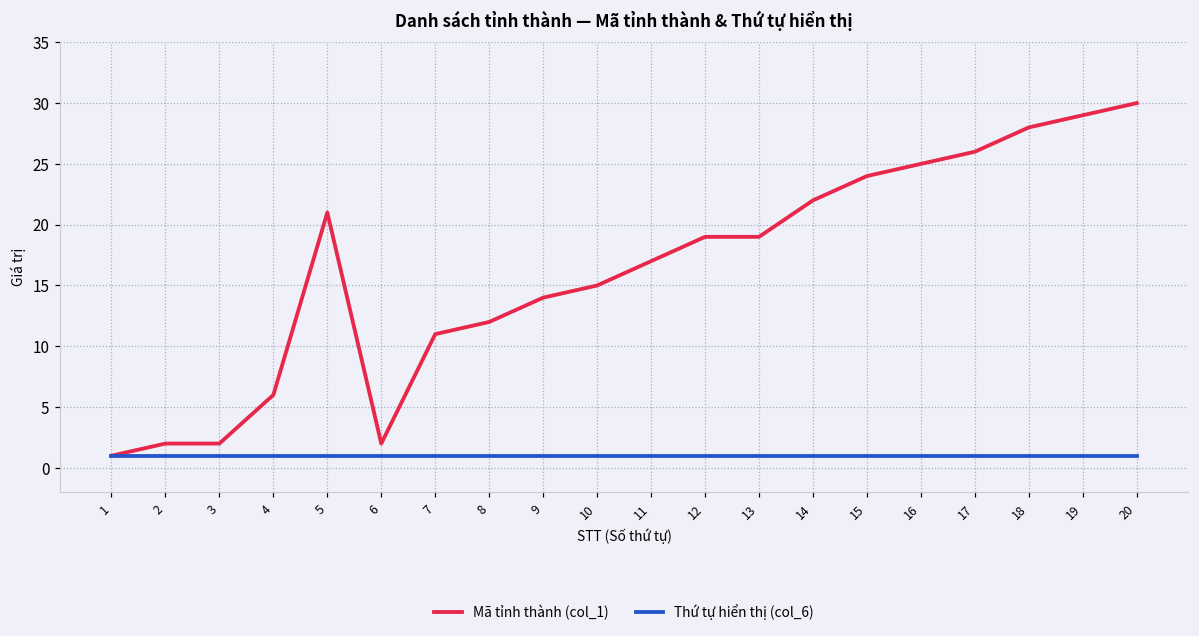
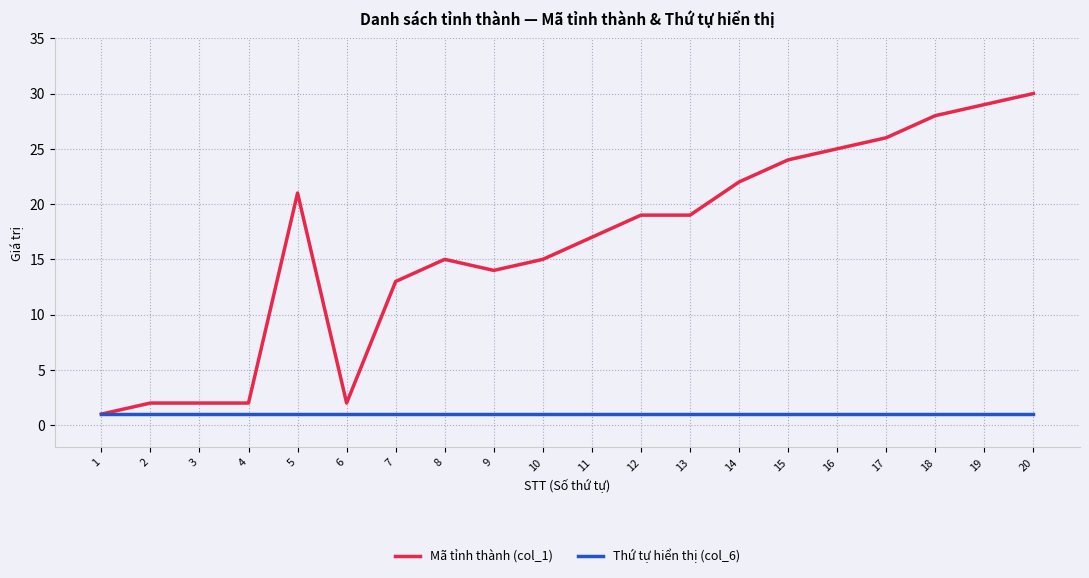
Mã tỉnh thành (col_1), 4: 6 -> 2
Mã tỉnh thành (col_1), 7: 11 -> 13
Mã tỉnh thành (col_1), 8: 12 -> 15
